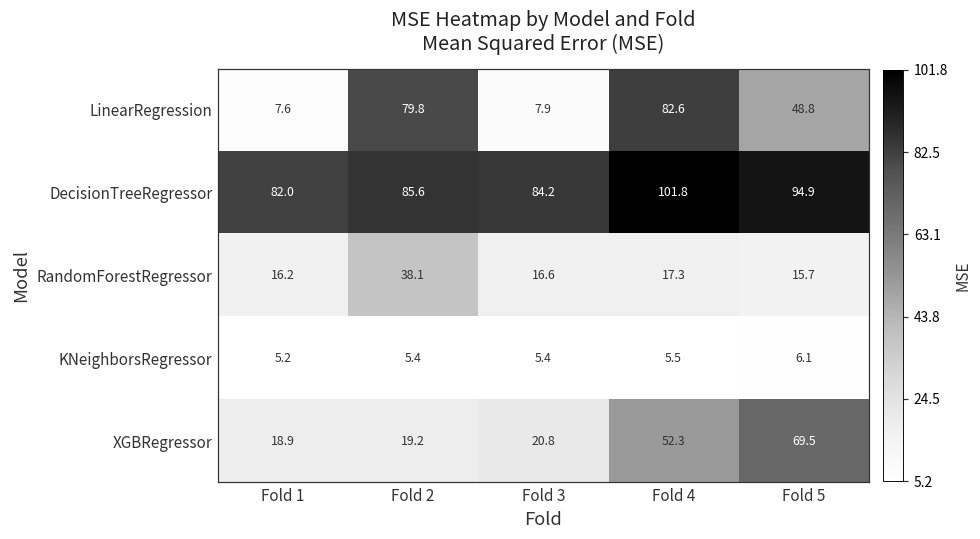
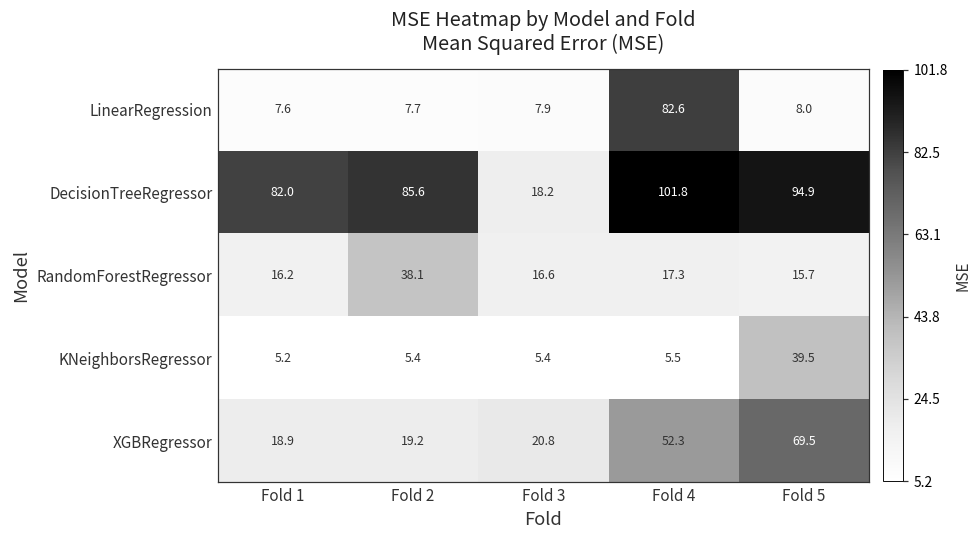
LinearRegression, Fold 2: 79.8 -> 7.7
LinearRegression, Fold 5: 48.8 -> 8.0
DecisionTreeRegressor, Fold 3: 84.2 -> 18.2
KNeighborsRegressor, Fold 5: 6.1 -> 39.5
